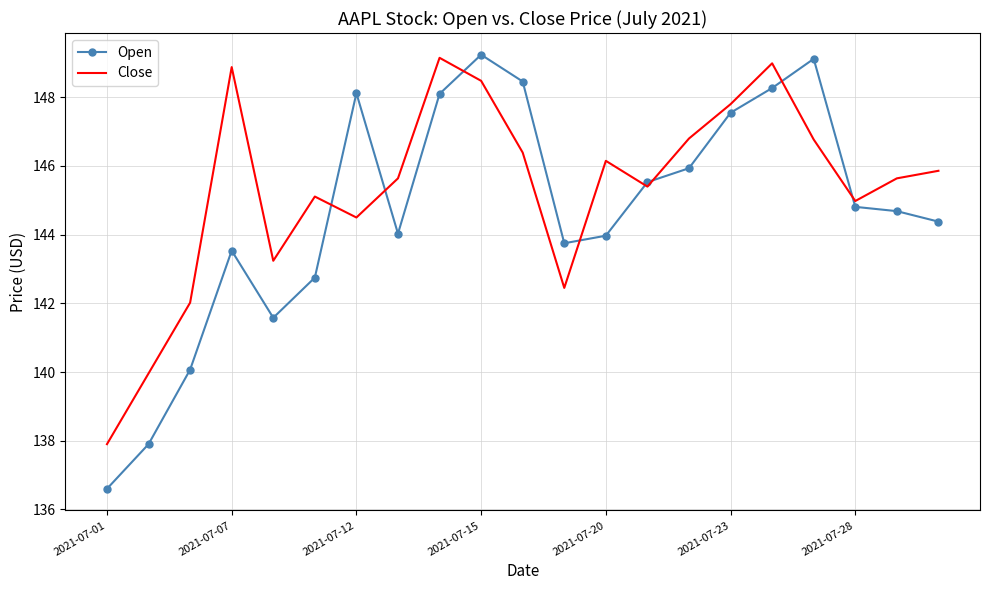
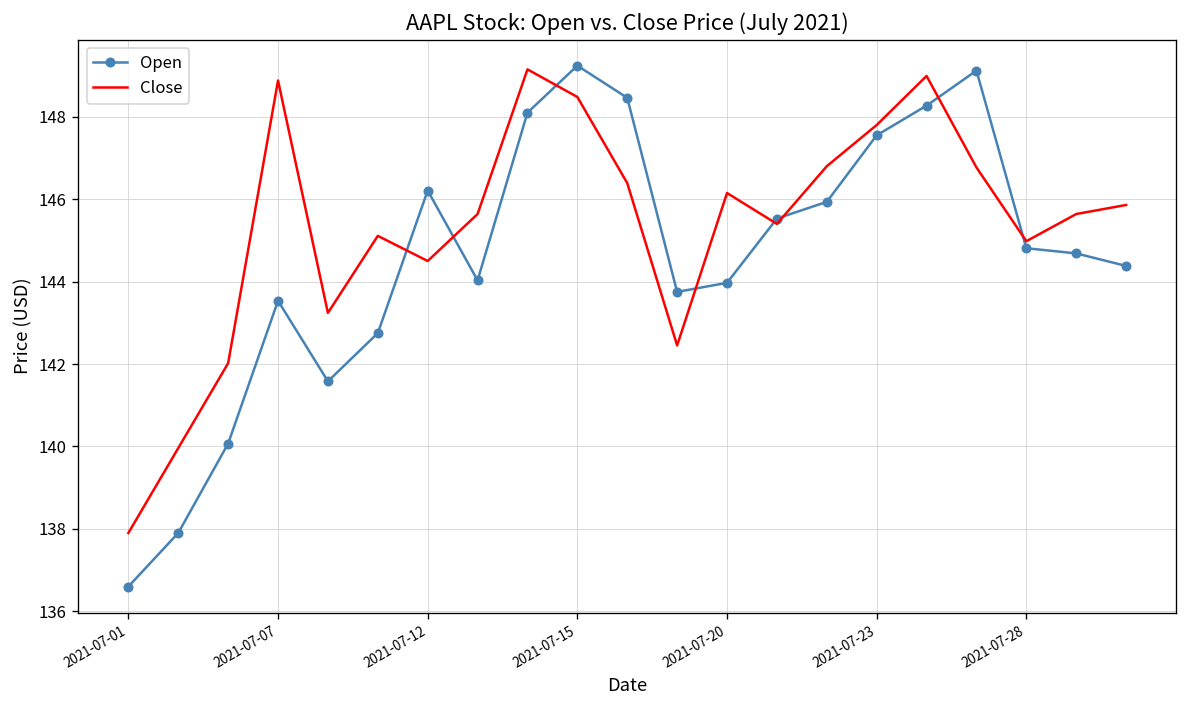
Open, 2021-07-12: 148.1 -> 146.2
